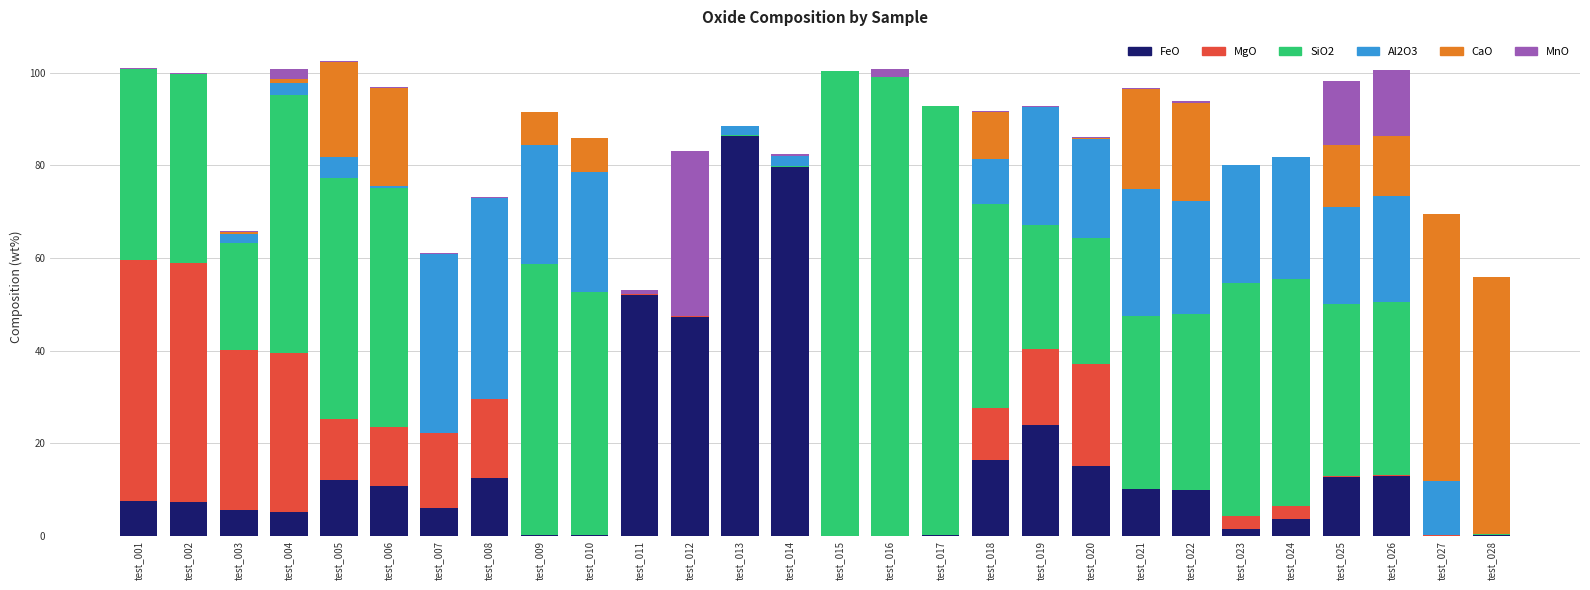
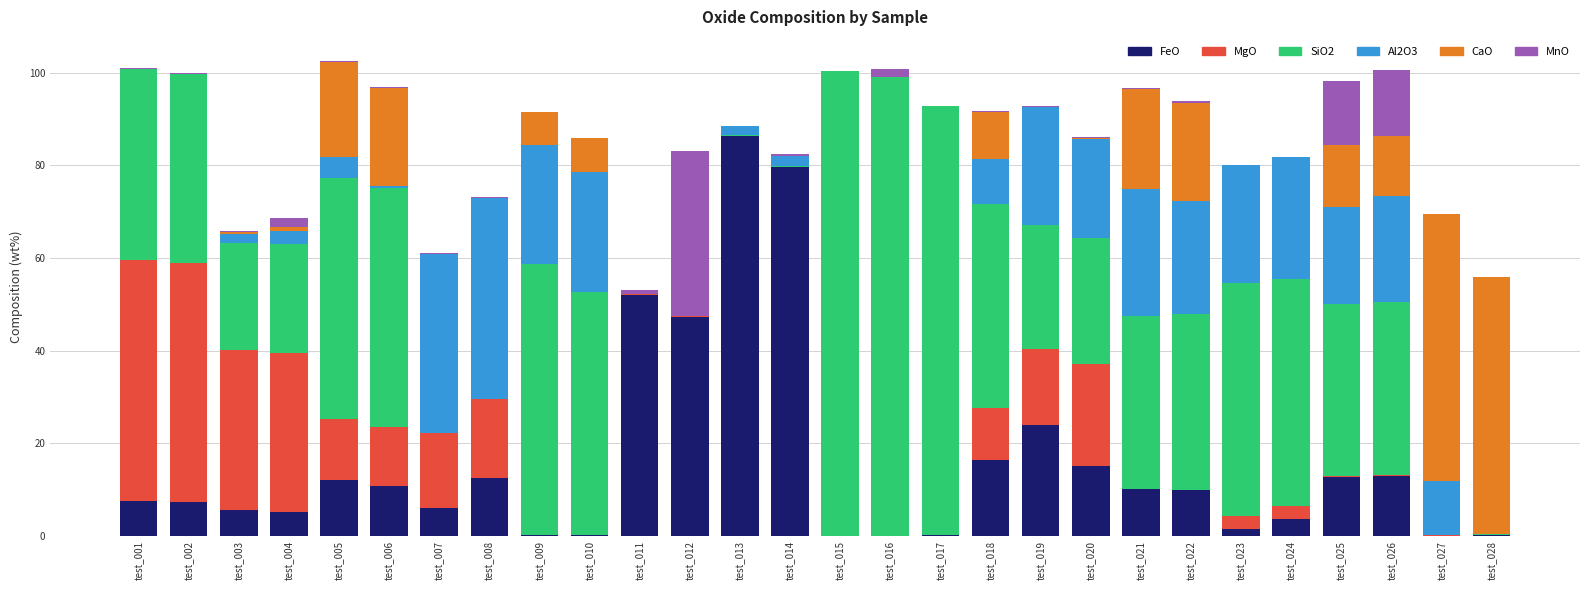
SiO2, test_004: 56 -> 24
